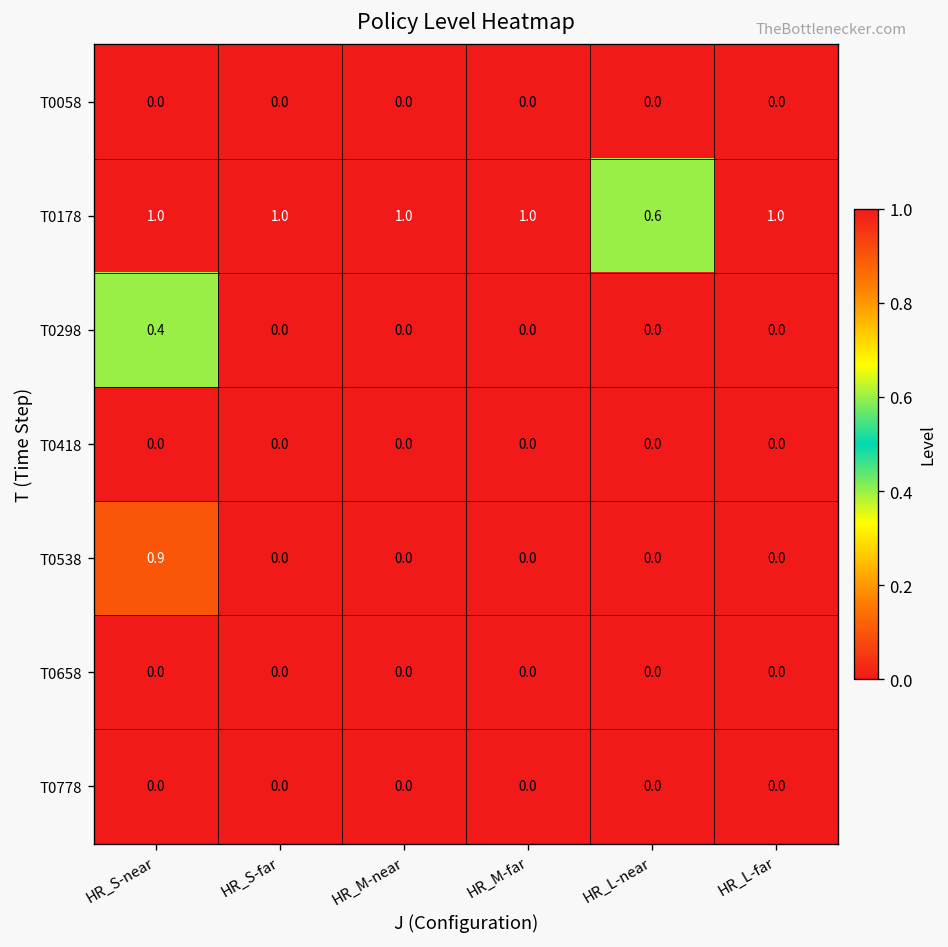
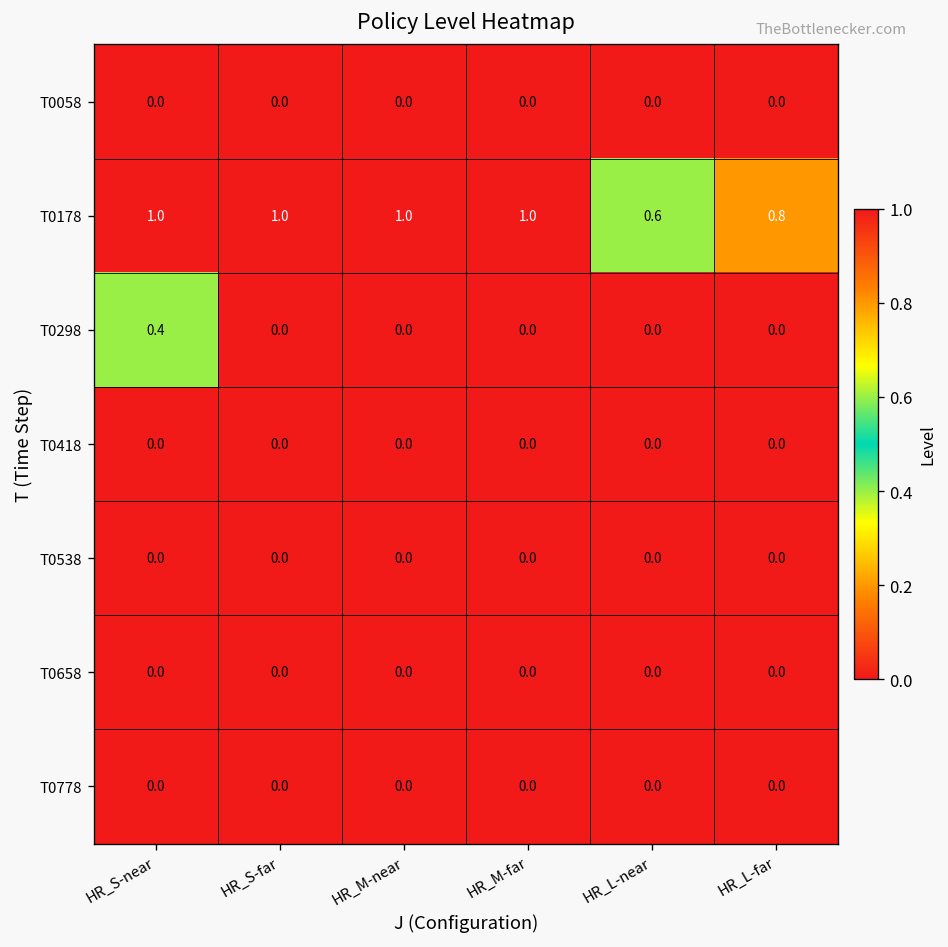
T0178, HR_L-far: 1.0 -> 0.8
T0538, HR_S-near: 0.9 -> 0.0
